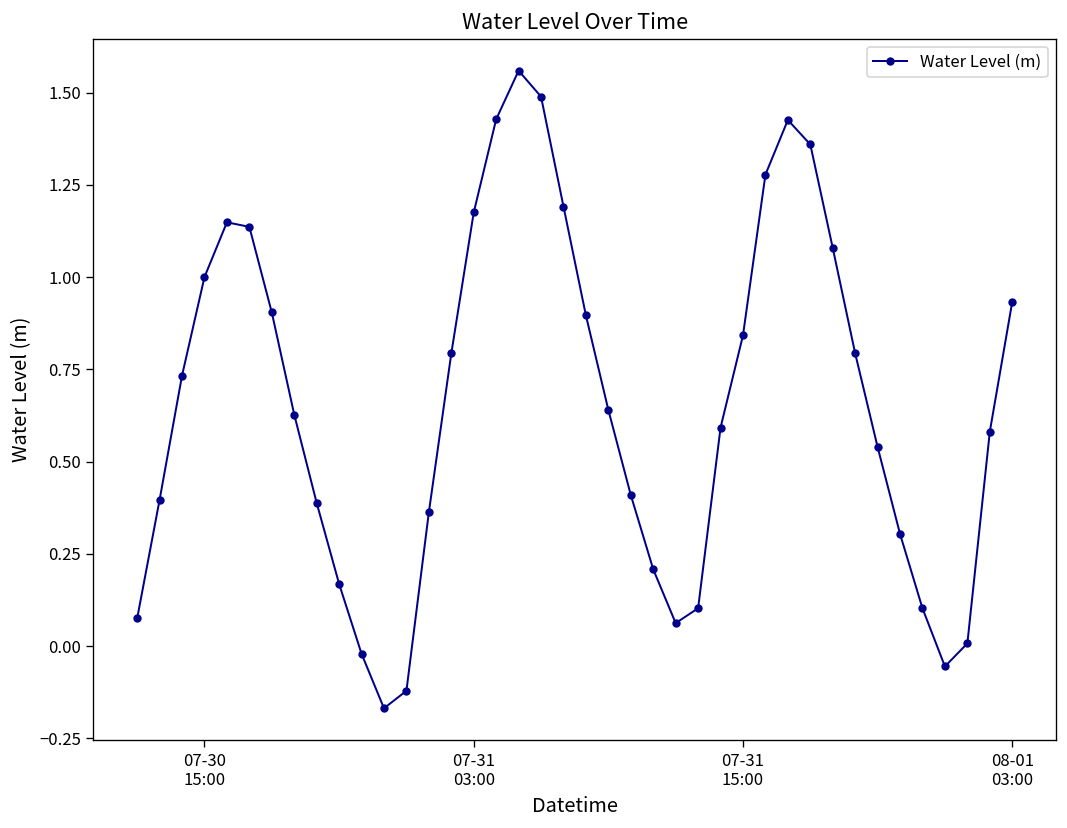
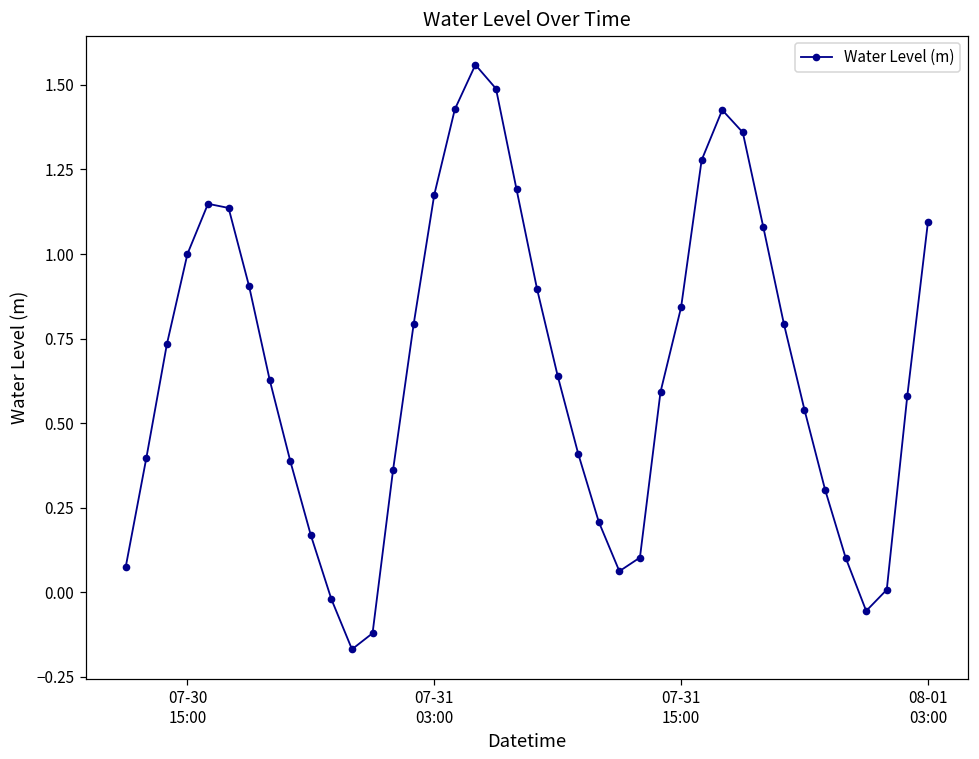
08-01 03:00: 0.93 -> 1.09
